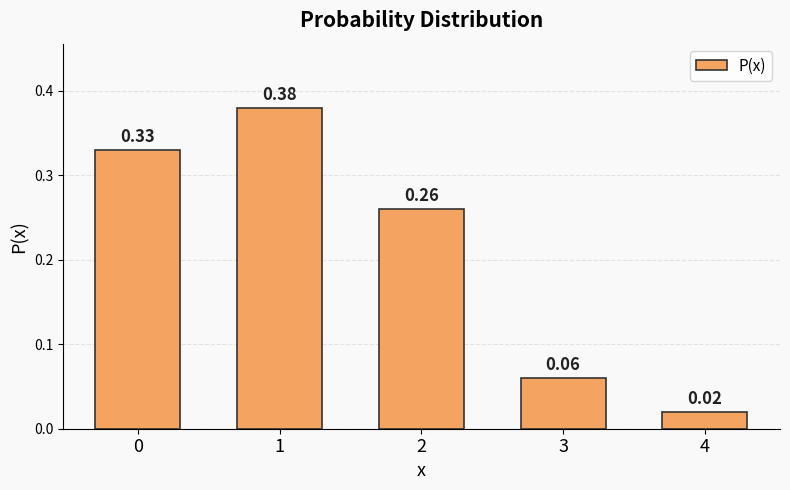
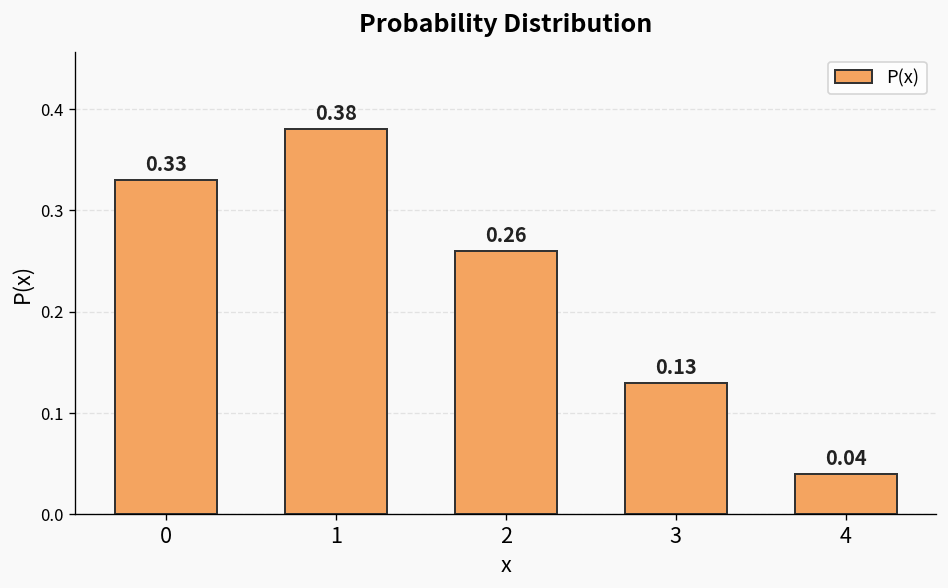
3: 0.06 -> 0.13
4: 0.02 -> 0.04
